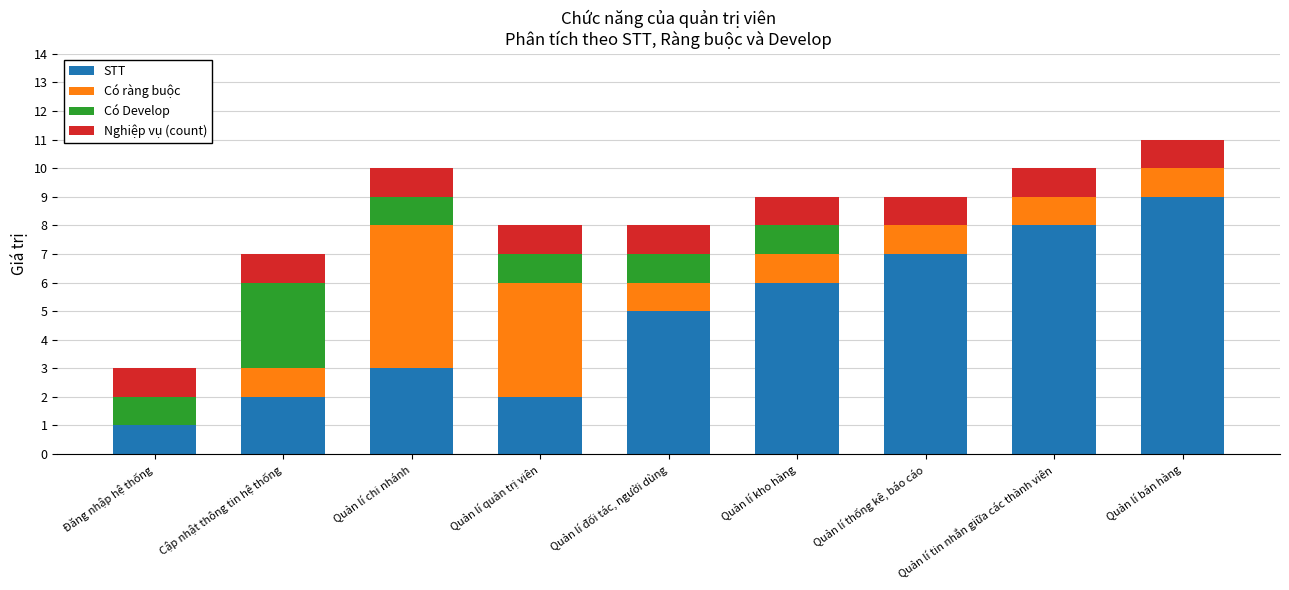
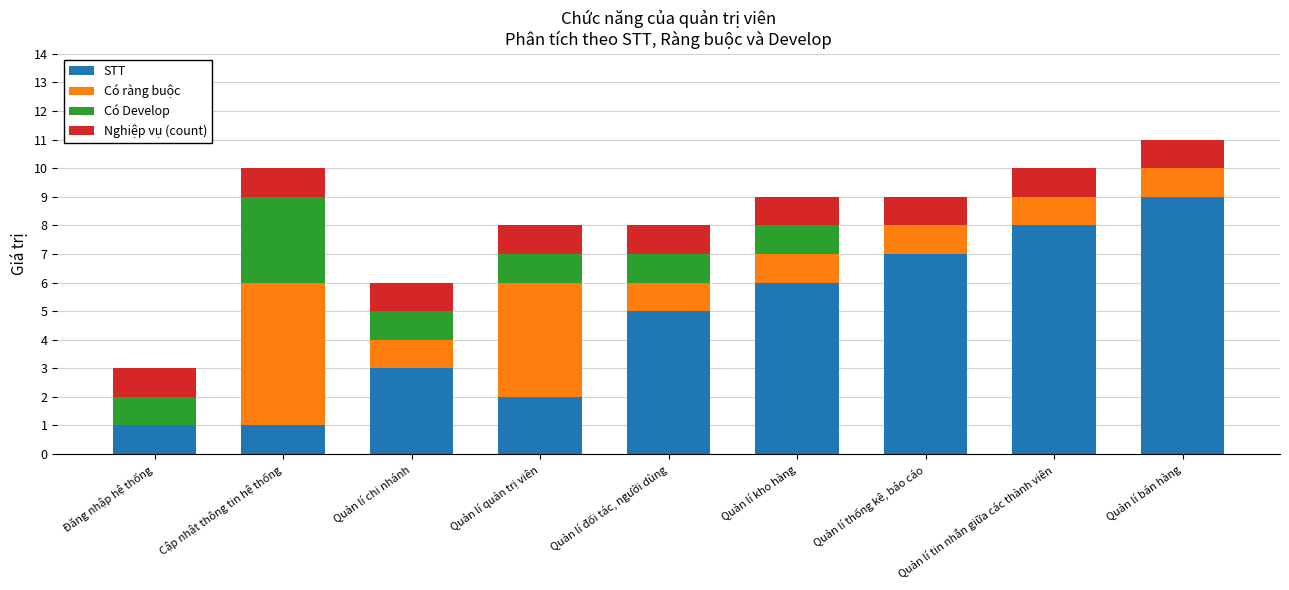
STT, Cập nhật thông tin hệ thống: 2 -> 1
Có ràng buộc, Cập nhật thông tin hệ thống: 1 -> 5
Có ràng buộc, Quản lí chi nhánh: 5 -> 1
